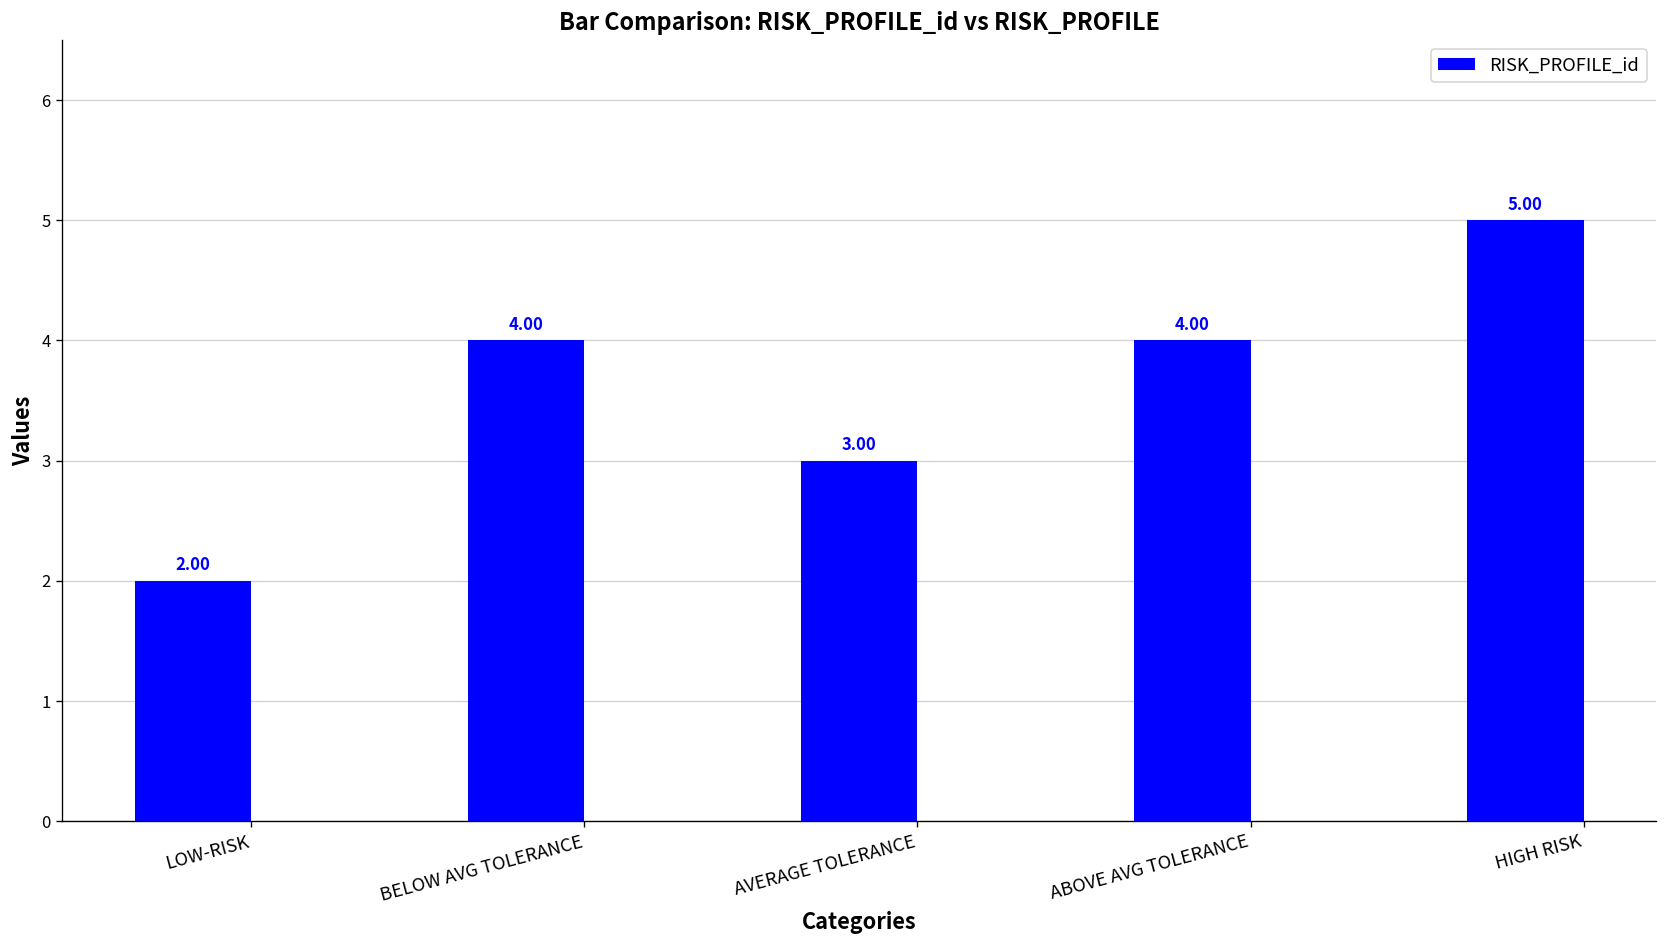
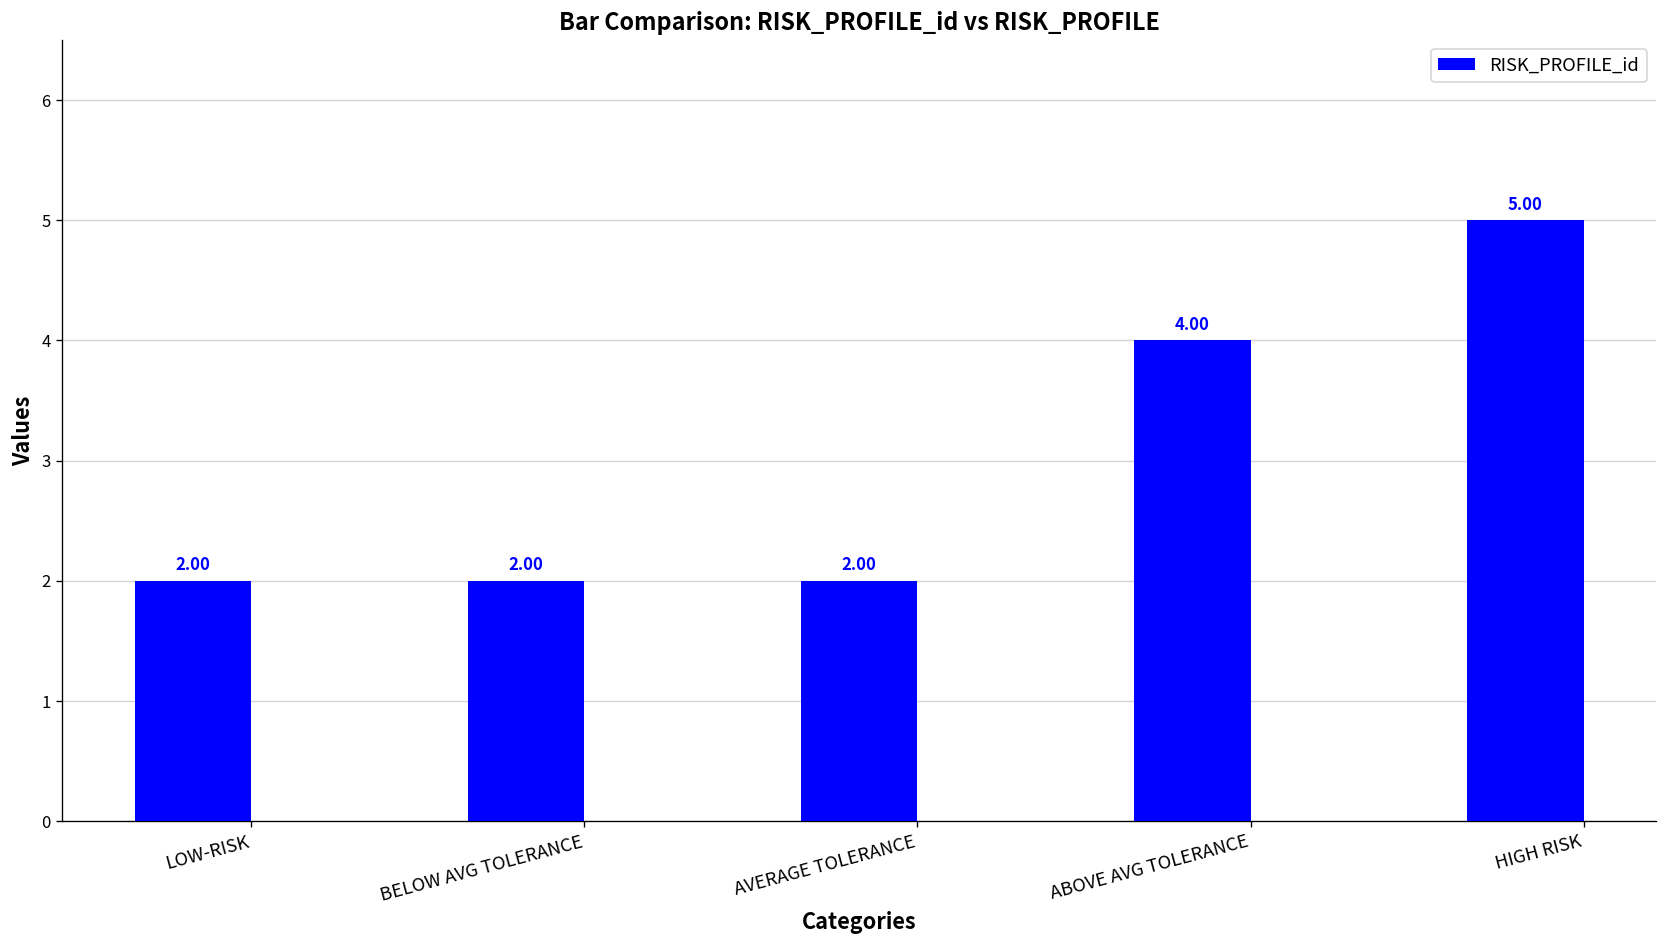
BELOW AVG TOLERANCE: 4.00 -> 2.00
AVERAGE TOLERANCE: 3.00 -> 2.00
